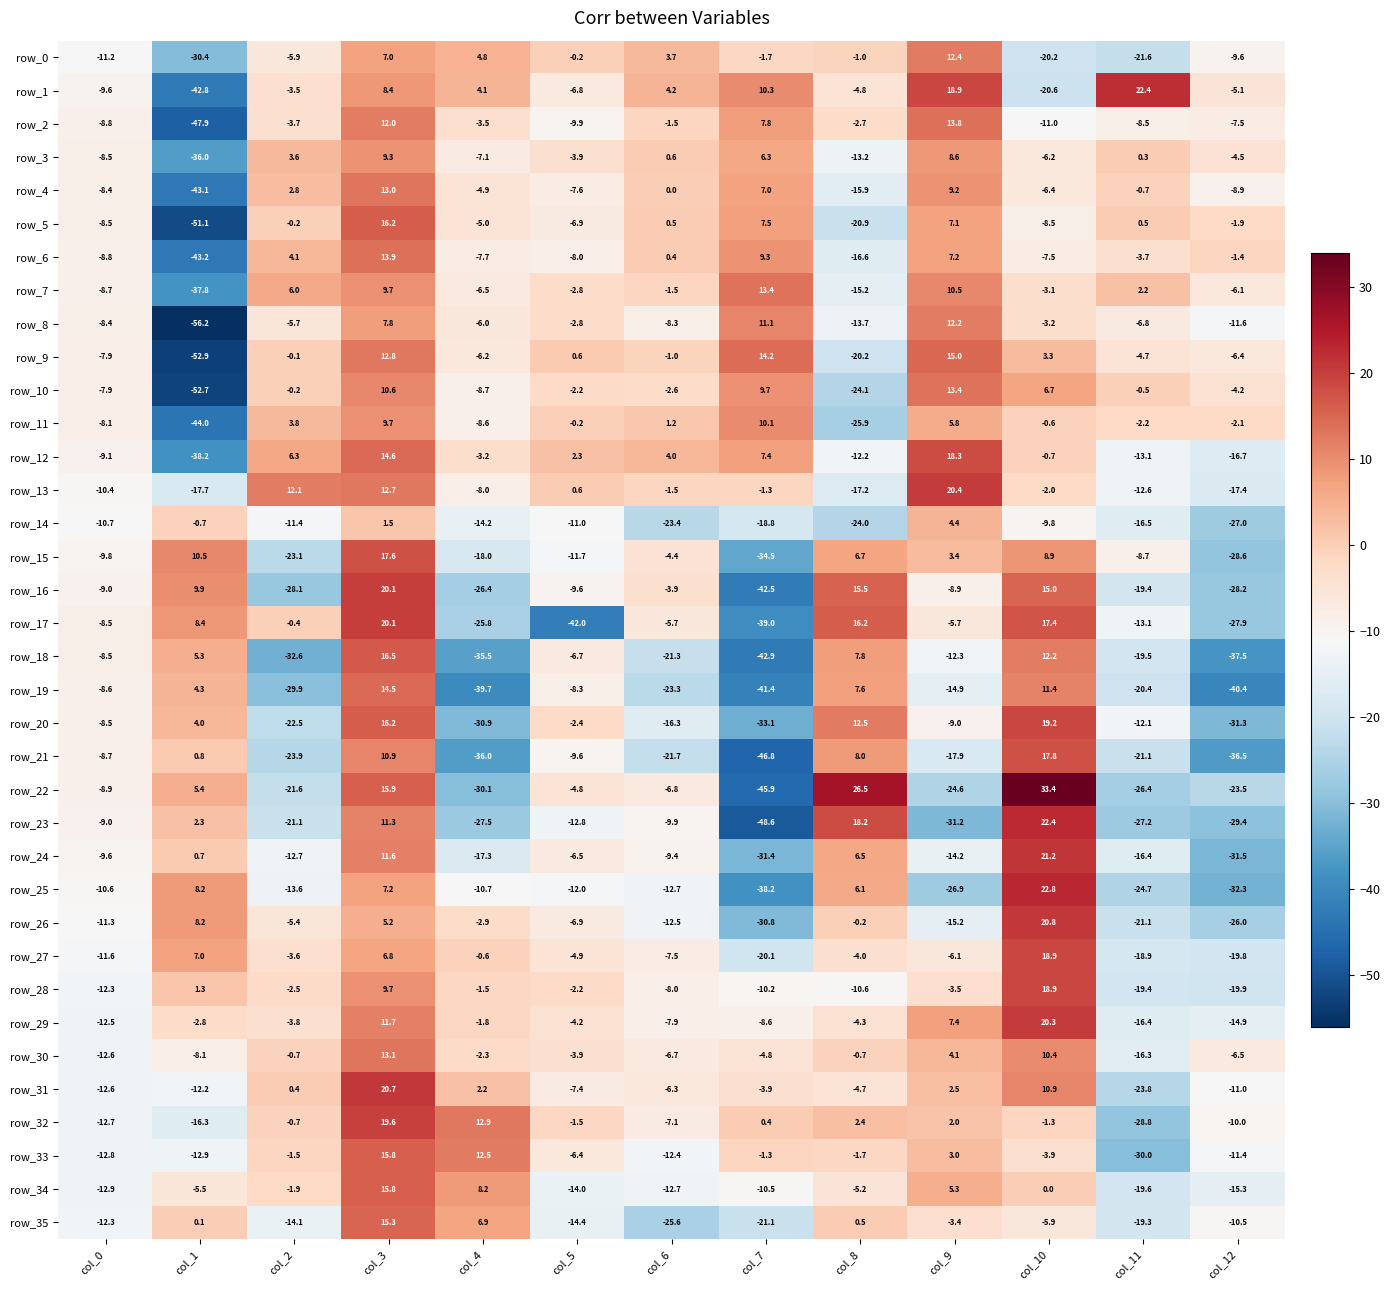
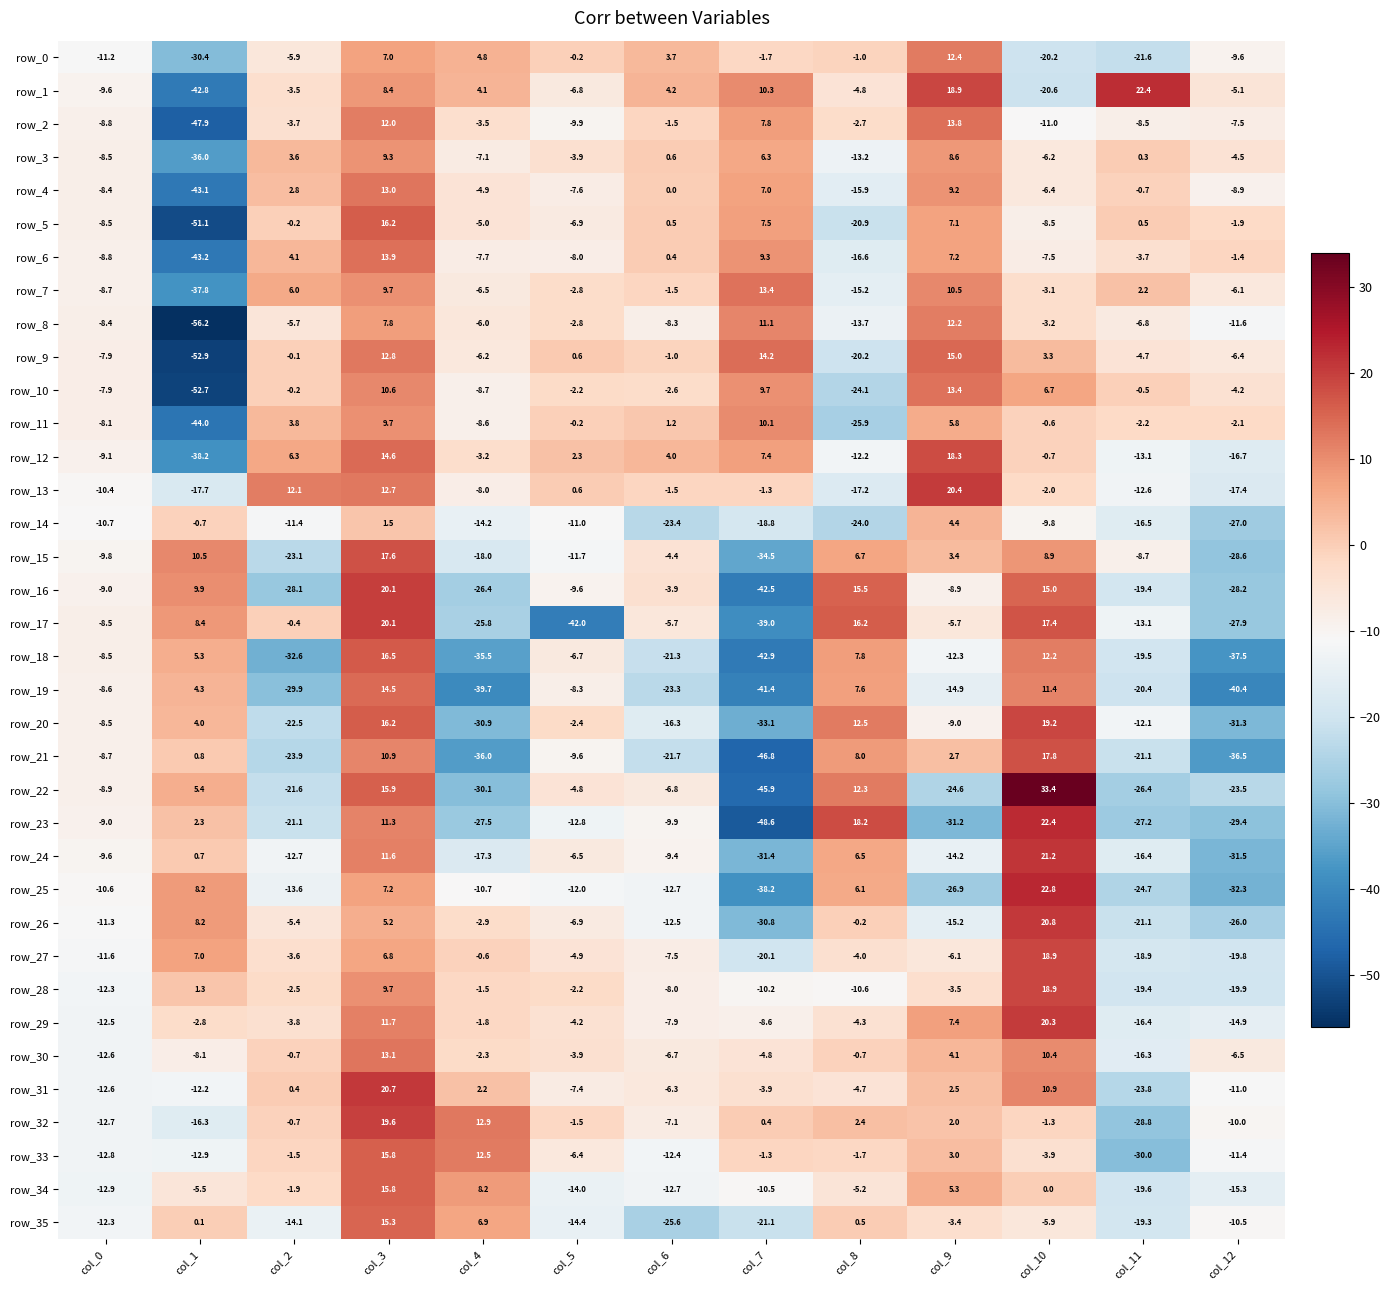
row_21, col_9: -17.9 -> 2.7
row_22, col_8: 26.5 -> 12.3
